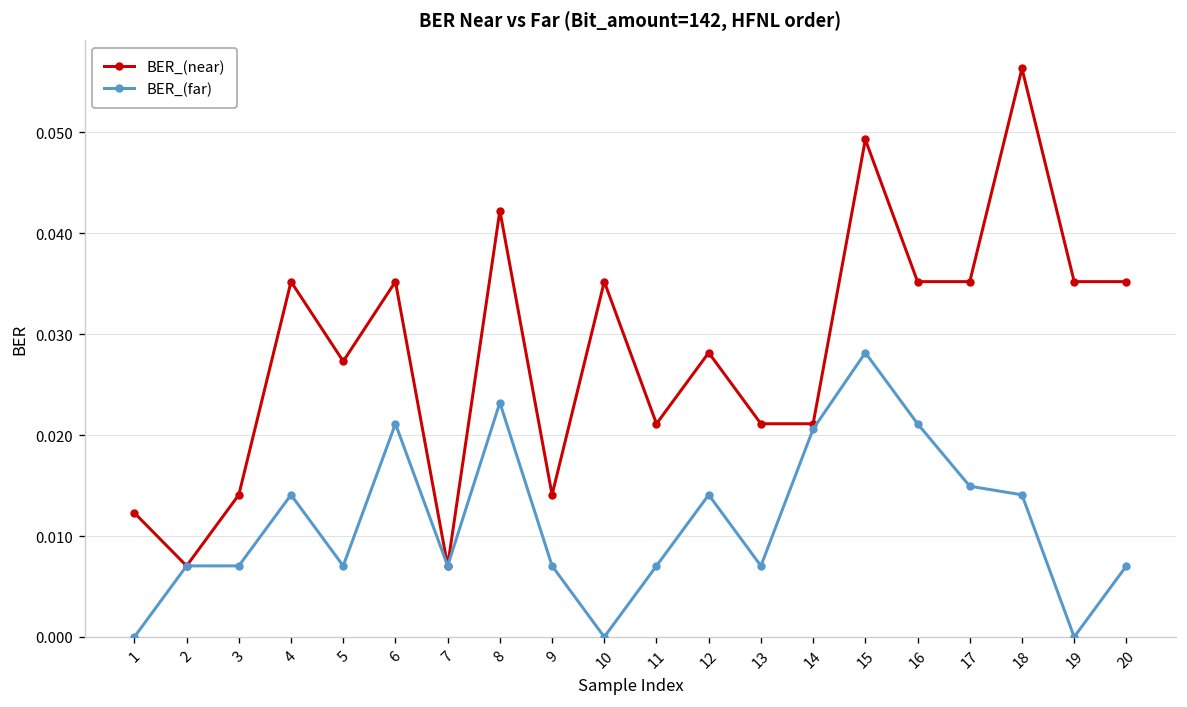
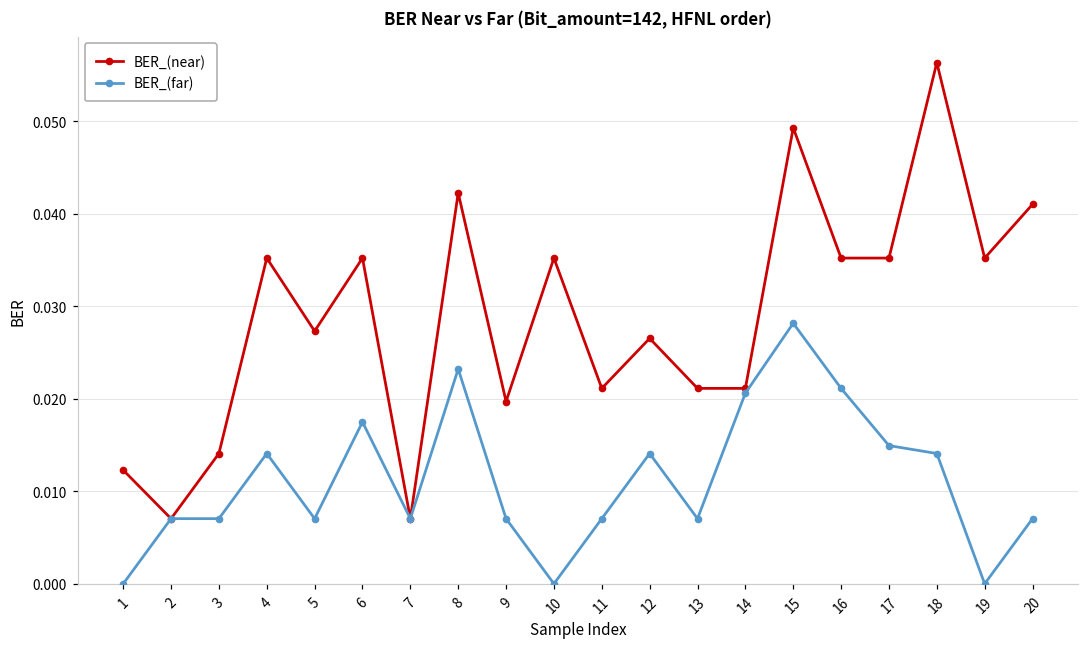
BER_(far), 6: 0.021 -> 0.017
BER_(near), 9: 0.014 -> 0.020
BER_(near), 12: 0.028 -> 0.027
BER_(near), 20: 0.035 -> 0.041
